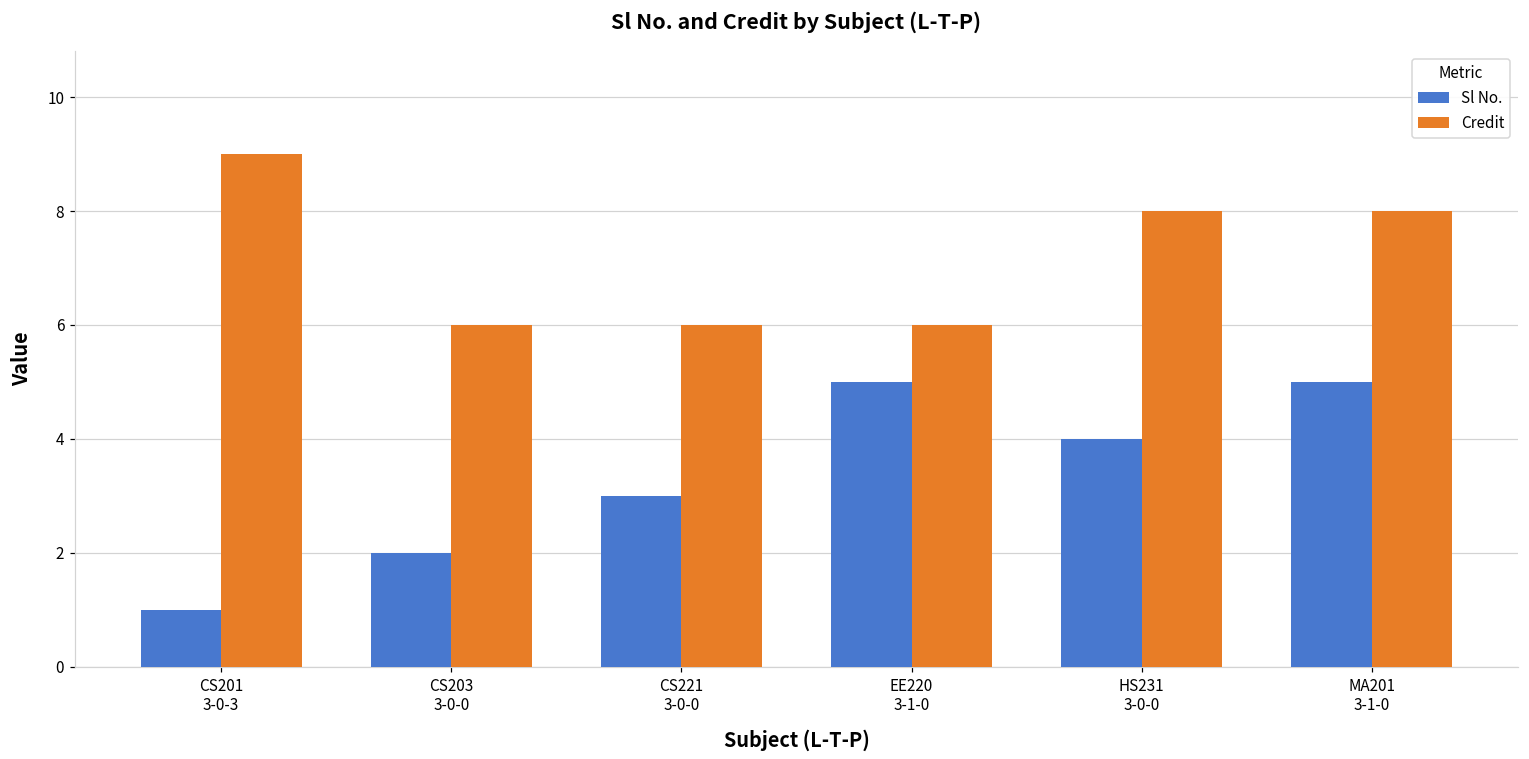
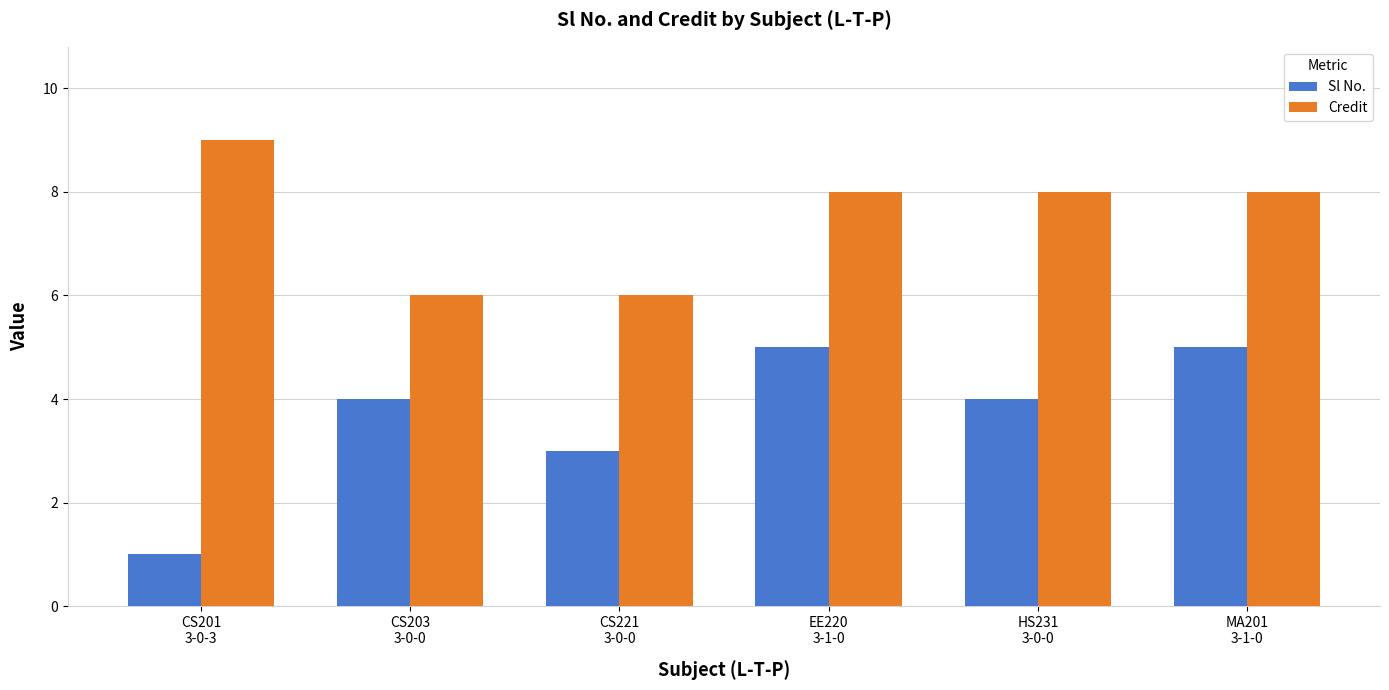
Sl No., CS203 3-0-0: 2 -> 4
Credit, EE220 3-1-0: 6 -> 8
